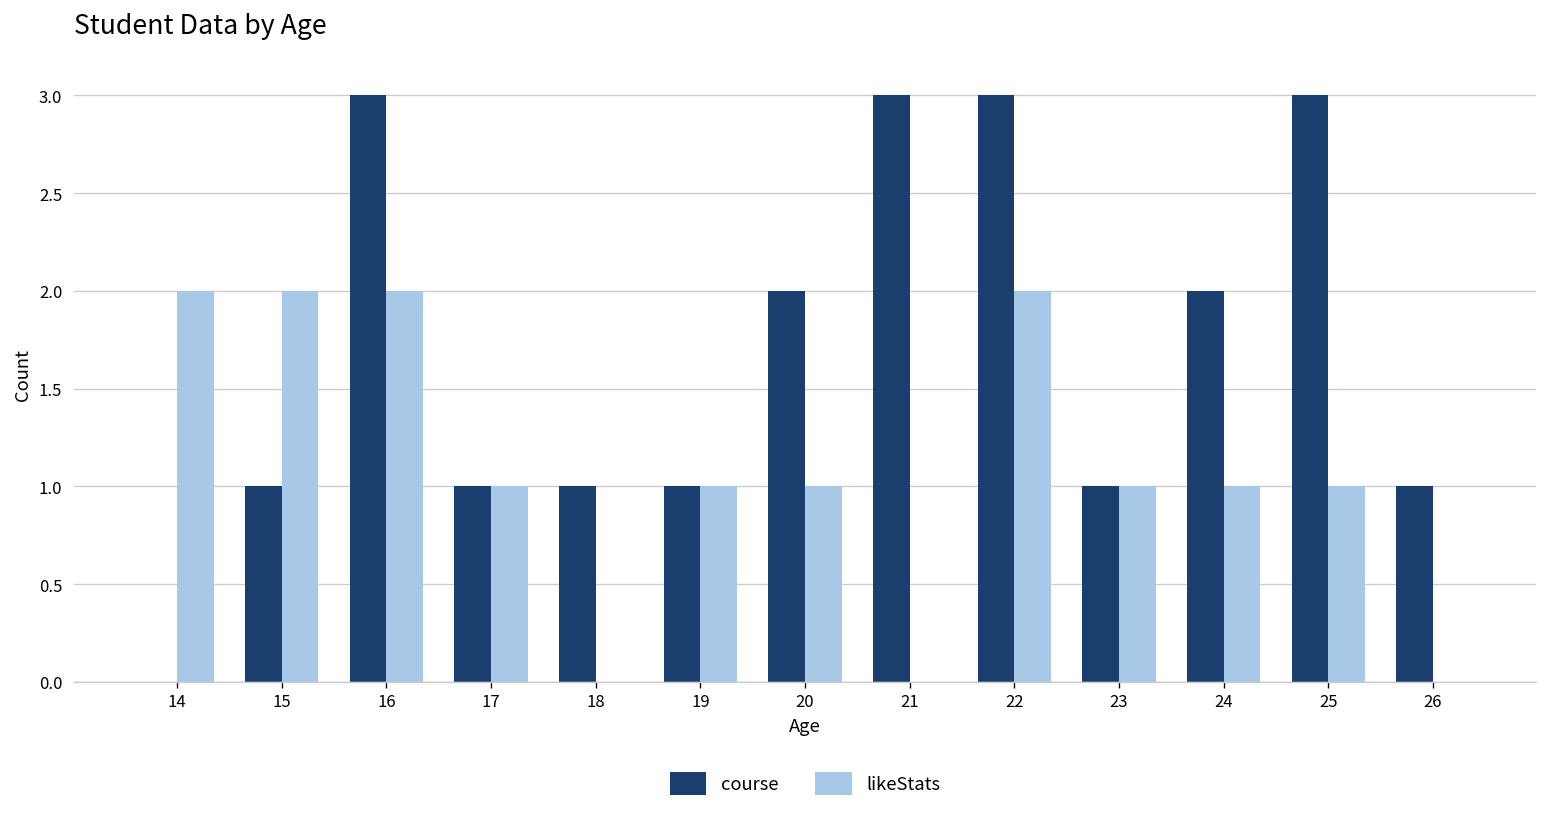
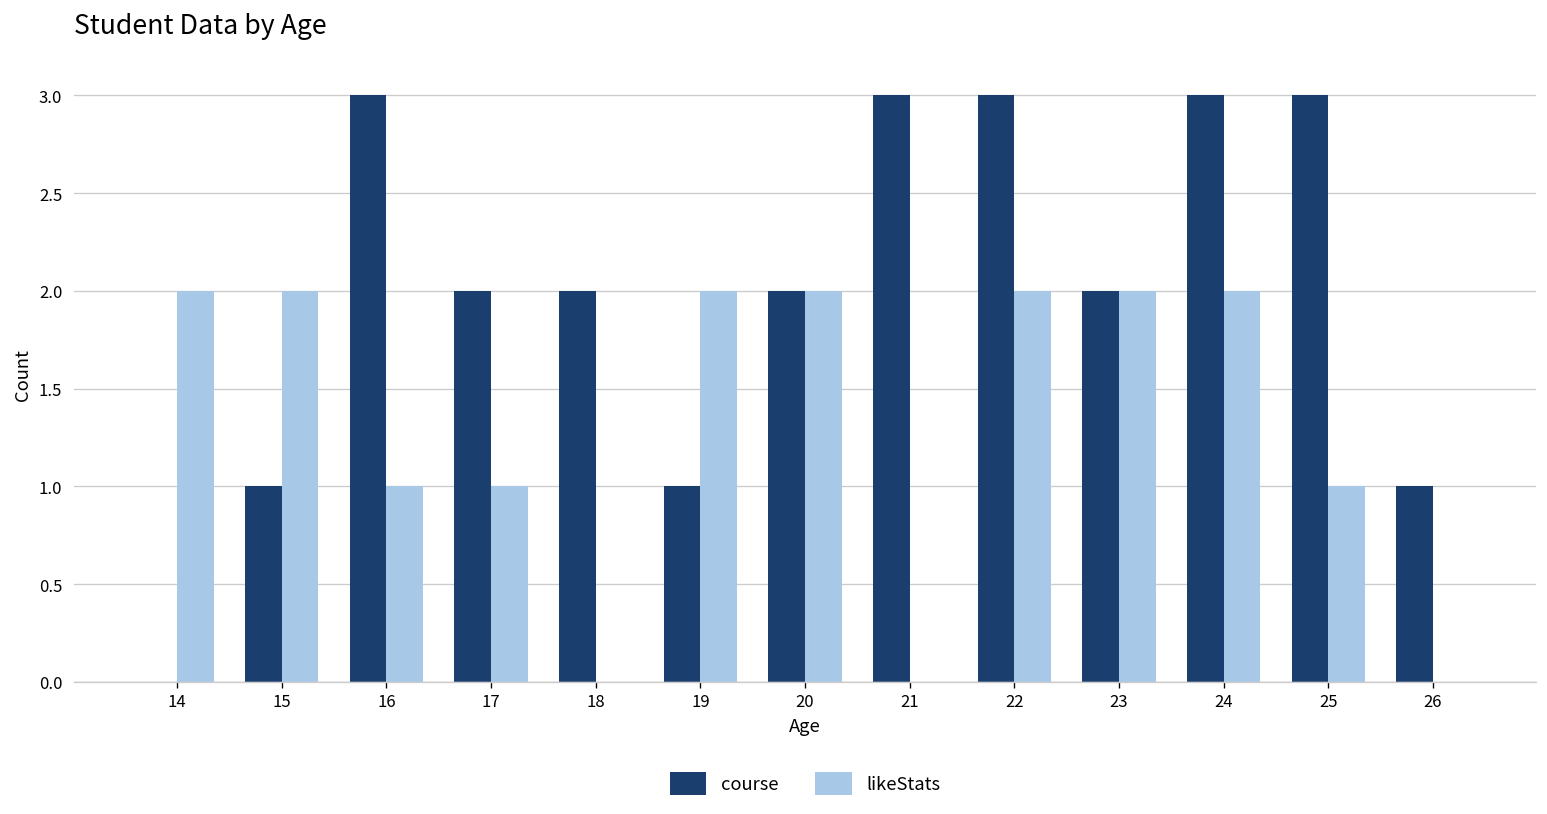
likeStats, 16: 2 -> 1
course, 17: 1 -> 2
course, 18: 1 -> 2
likeStats, 19: 1 -> 2
likeStats, 20: 1 -> 2
course, 23: 1 -> 2
likeStats, 23: 1 -> 2
course, 24: 2 -> 3
likeStats, 24: 1 -> 2
